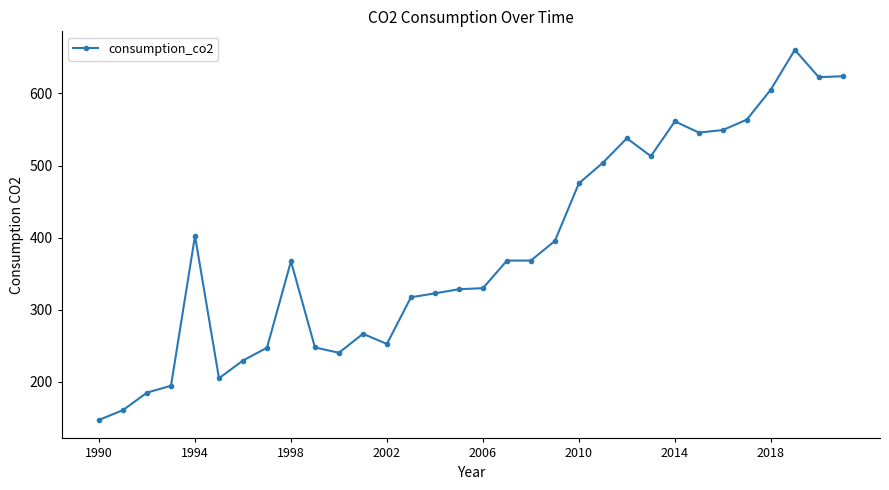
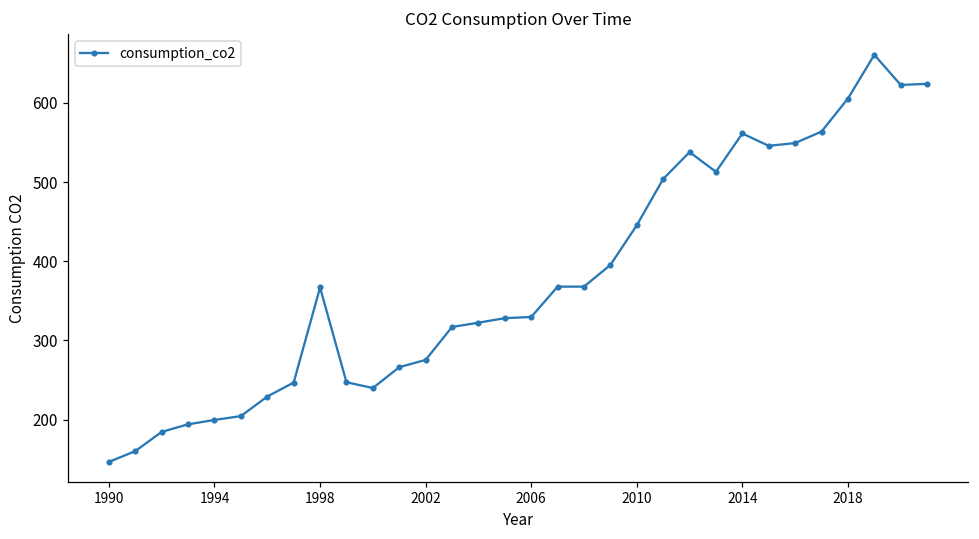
1994: 400 -> 200
2002: 250 -> 280
2010: 480 -> 450
